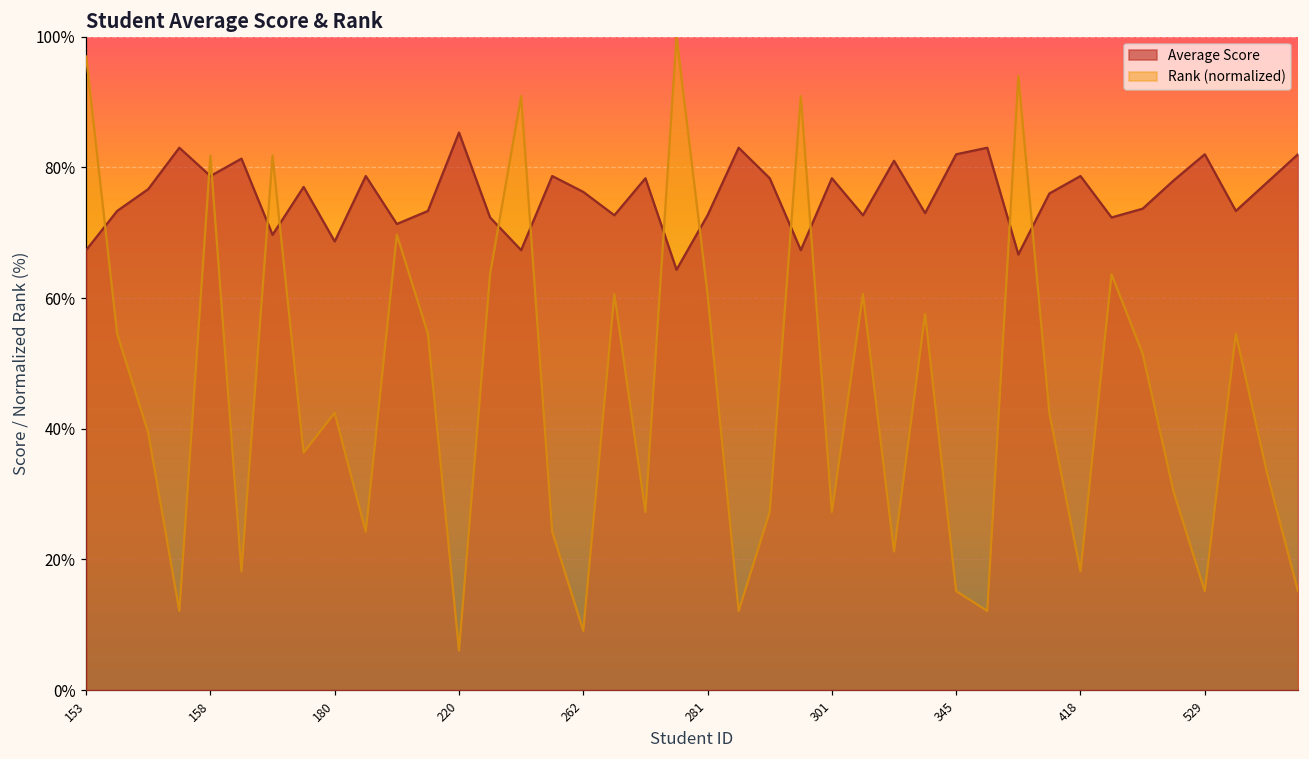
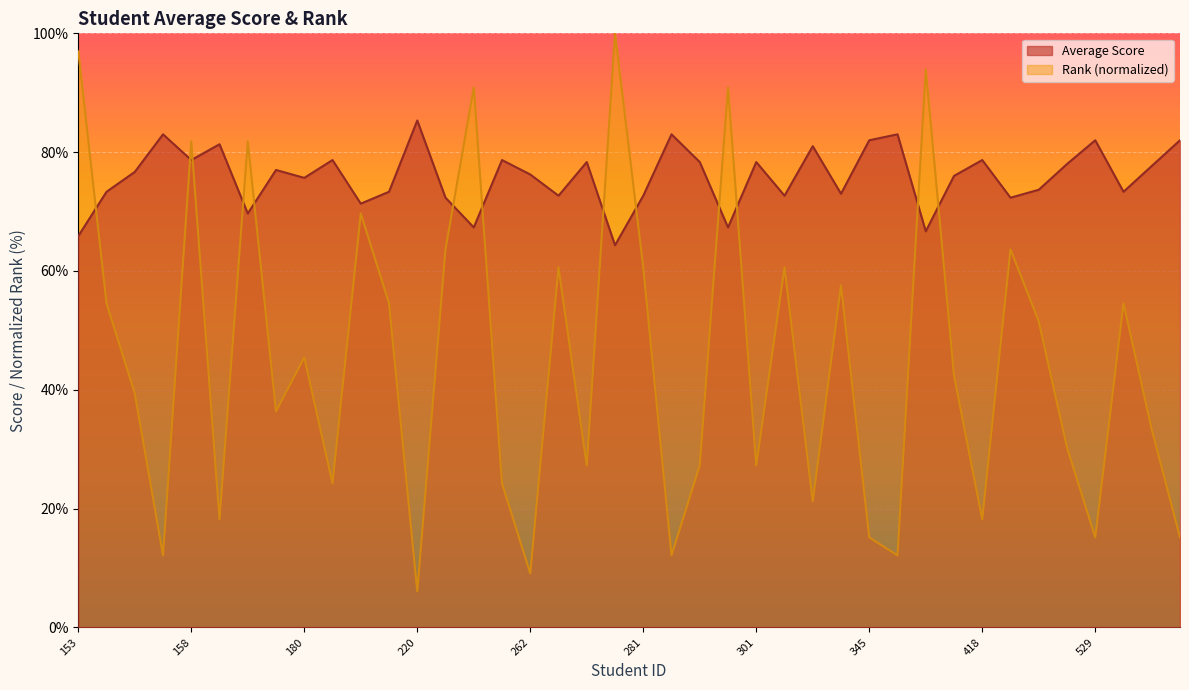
Average Score, 153: 67% -> 66%
Average Score, 180: 69% -> 76%
Rank (normalized), 180: 42% -> 45%
